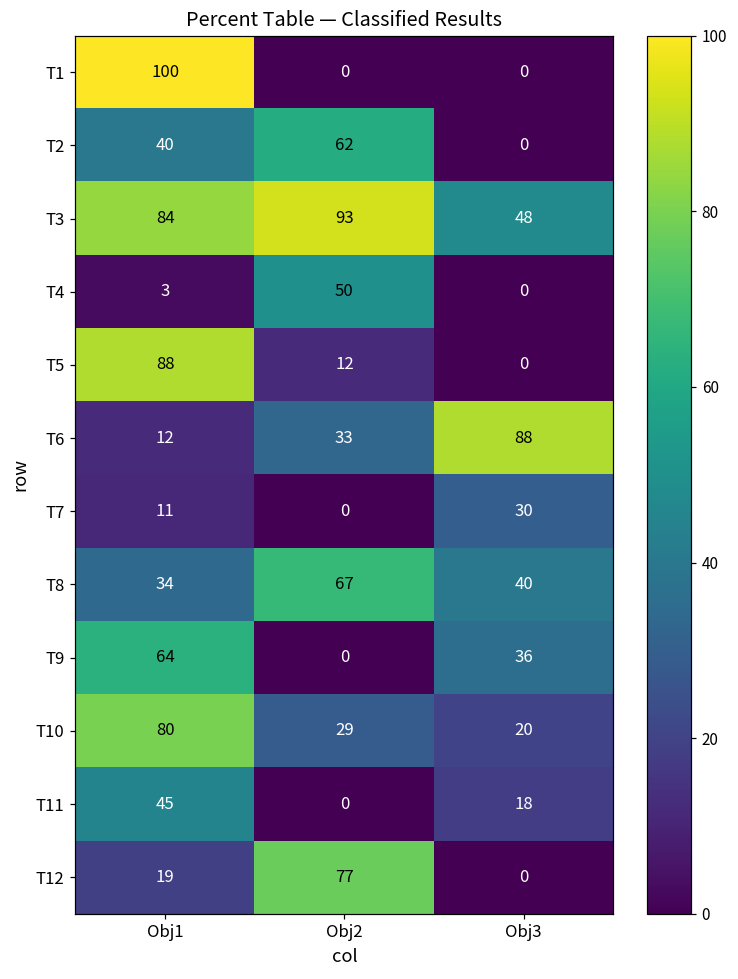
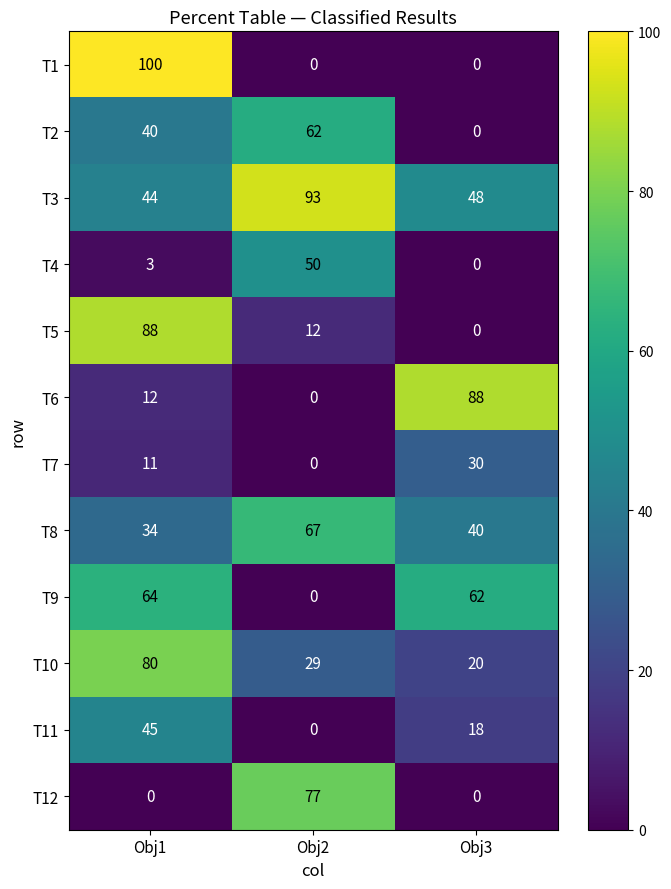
T3, Obj1: 84 -> 44
T6, Obj2: 33 -> 0
T9, Obj3: 36 -> 62
T12, Obj1: 19 -> 0
